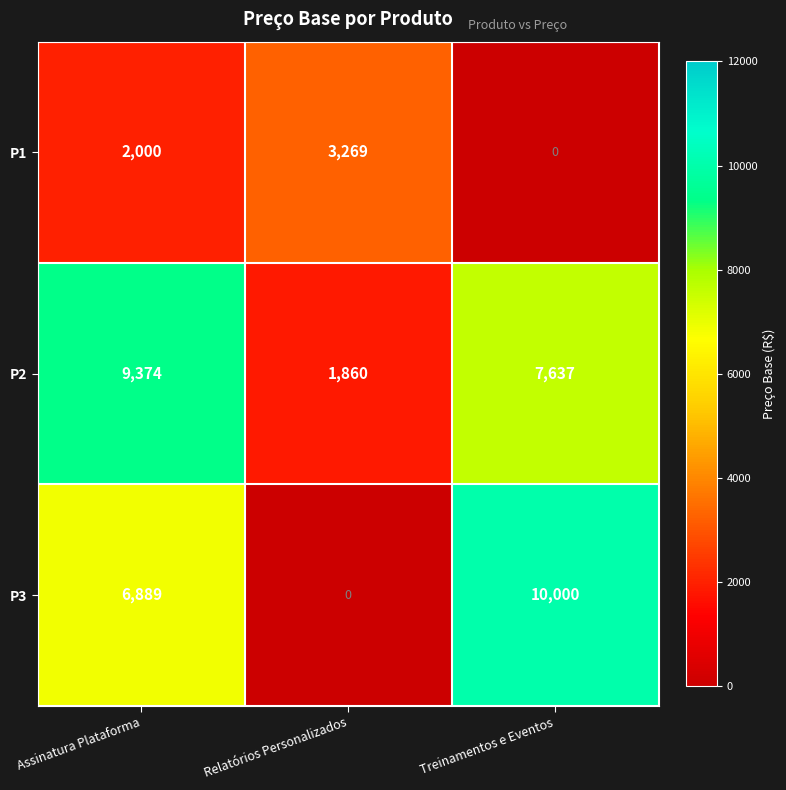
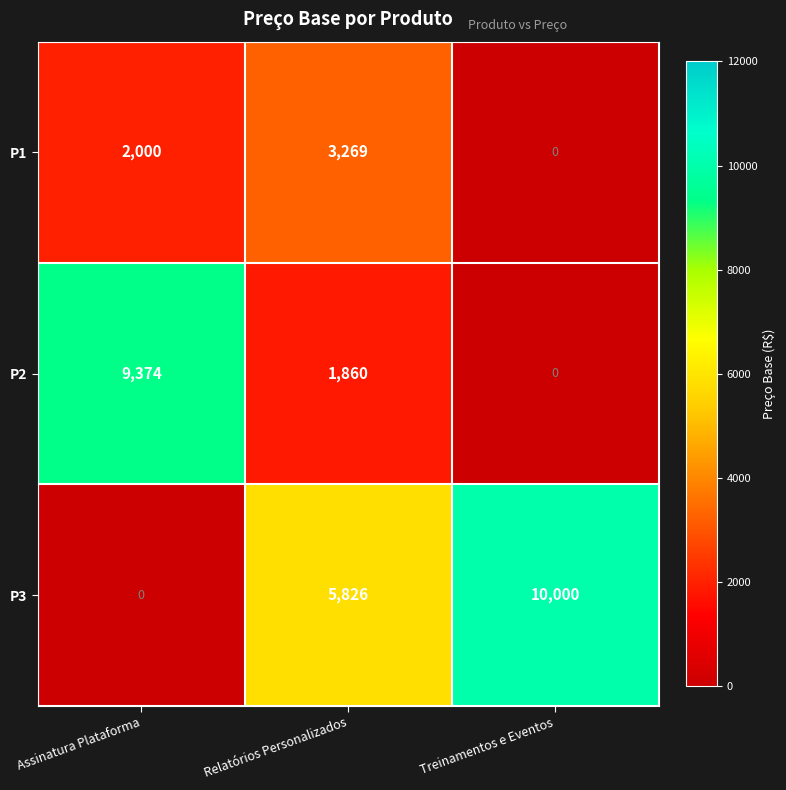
P2, Treinamentos e Eventos: 7,637 -> 0
P3, Assinatura Plataforma: 6,889 -> 0
P3, Relatórios Personalizados: 0 -> 5,826
